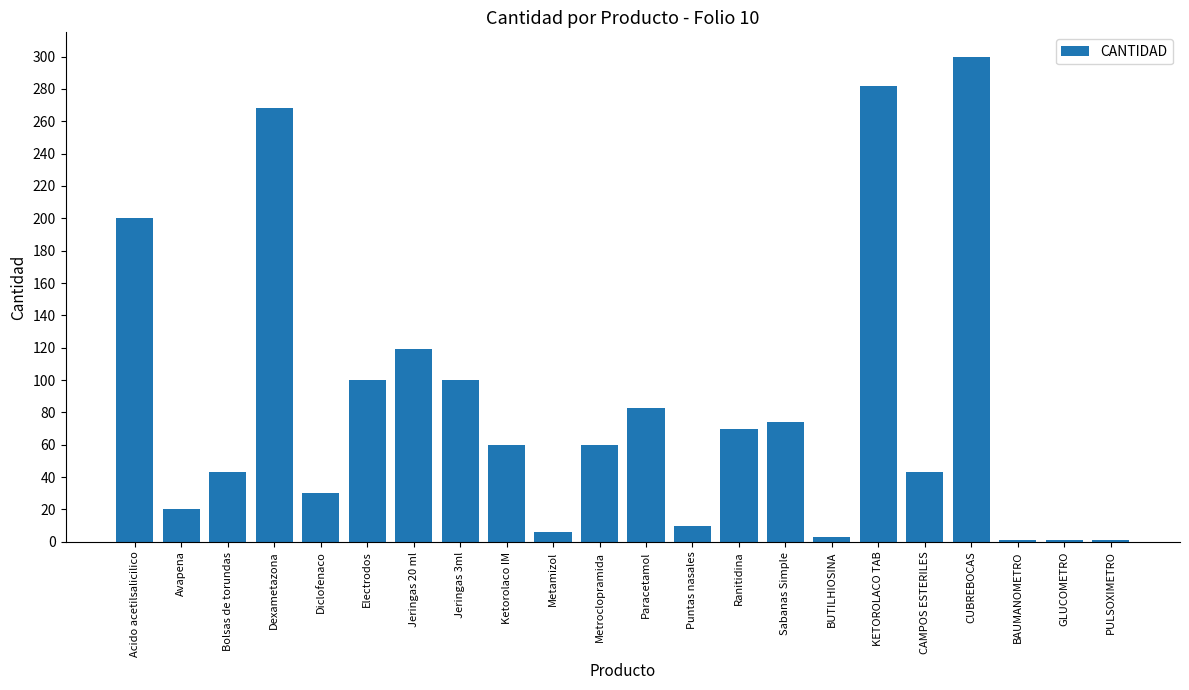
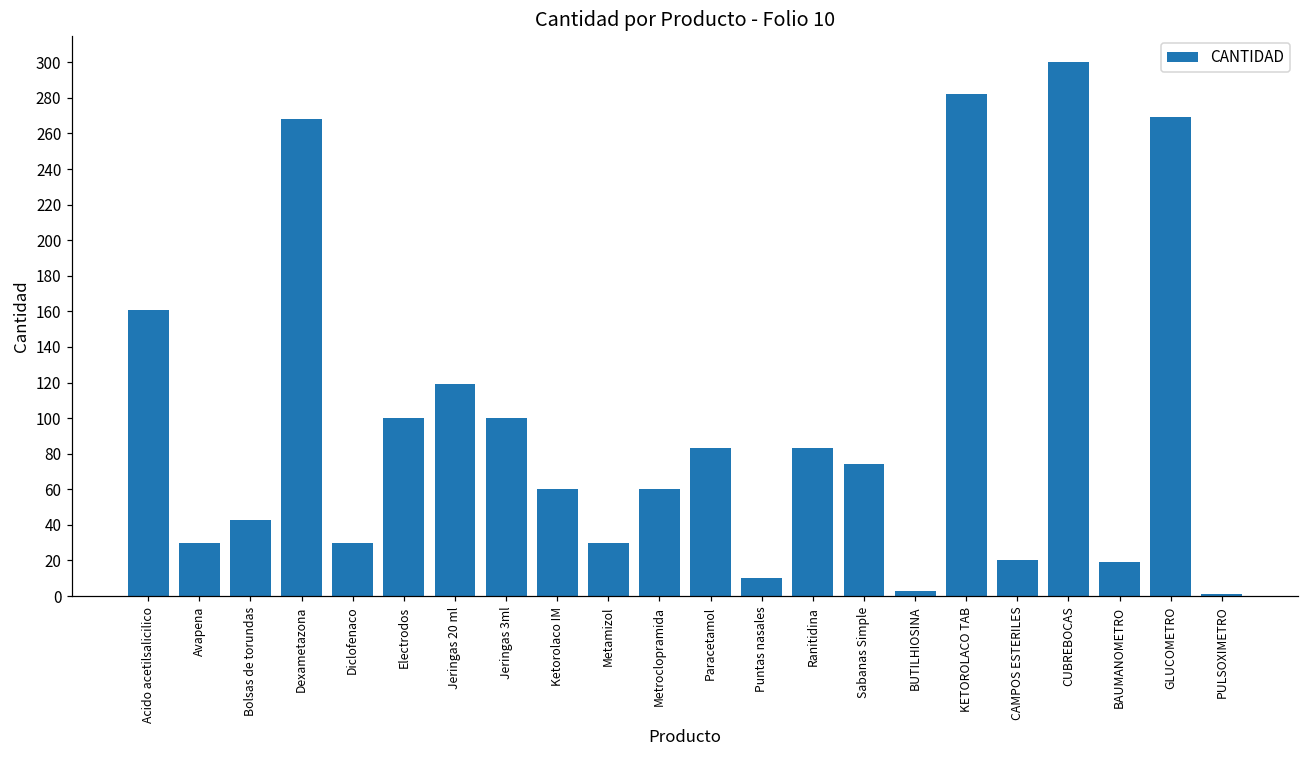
Acido acetilsalicilico: 200 -> 161
Avapena: 20 -> 30
Metamizol: 6 -> 30
Ranitidina: 70 -> 83
CAMPOS ESTERILES: 43 -> 20
BAUMANOMETRO: 1 -> 19
GLUCOMETRO: 1 -> 269
